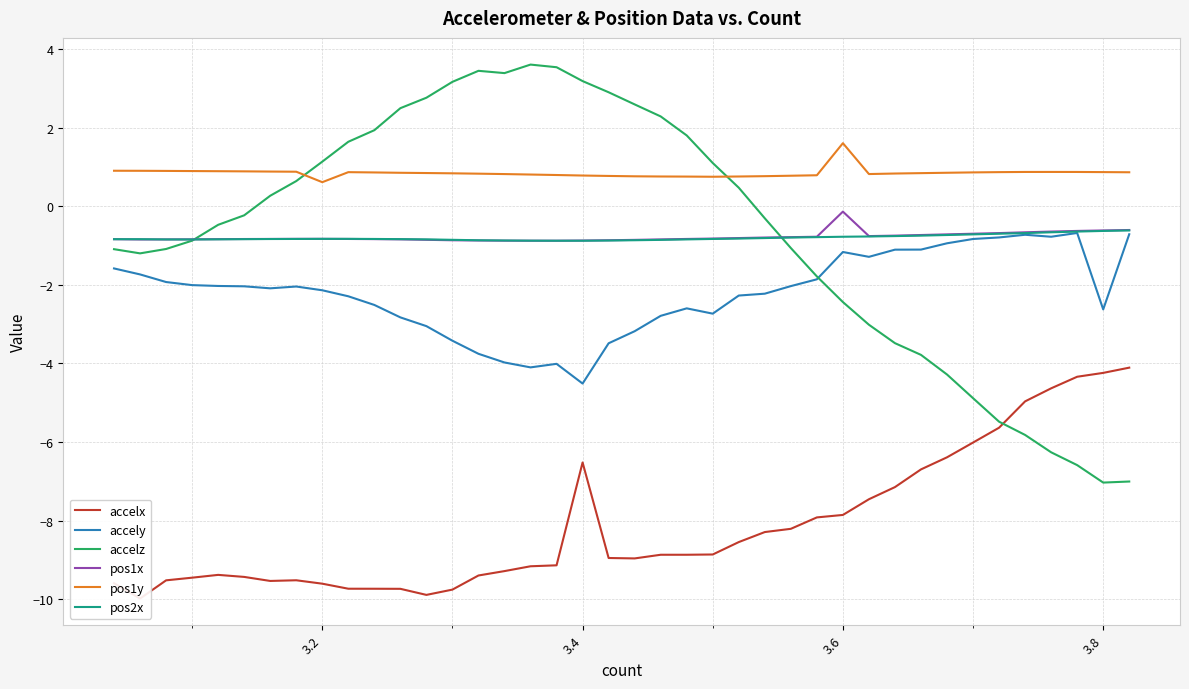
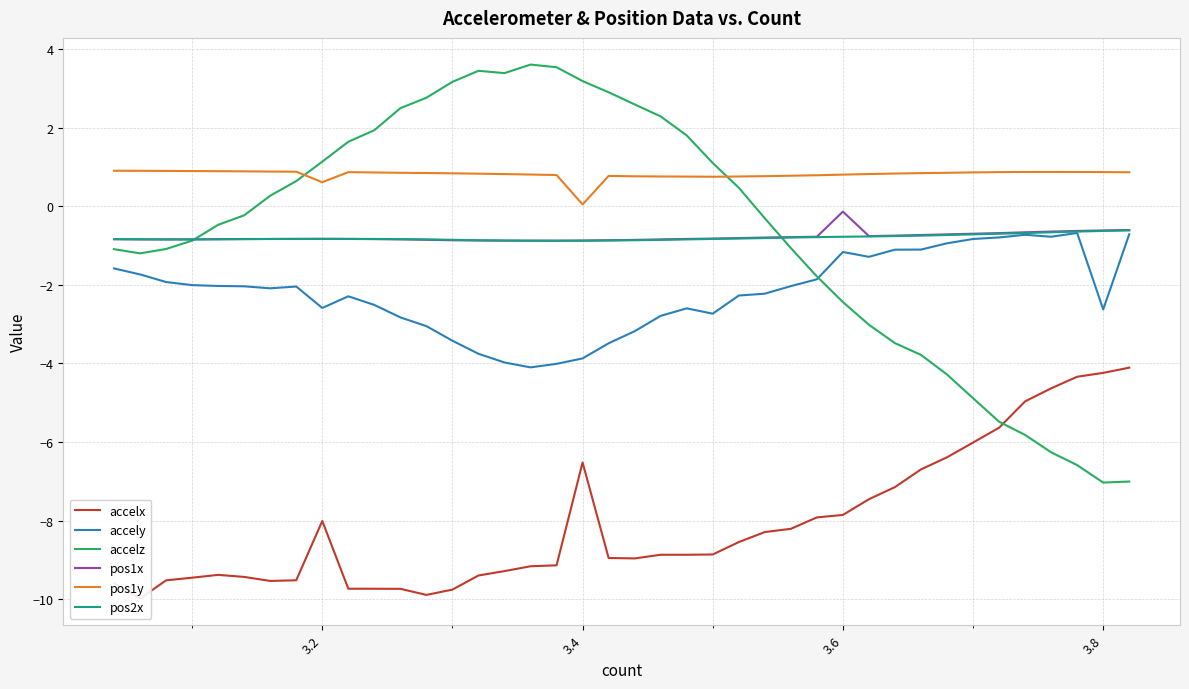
accelx, 3.2: -9.6 -> -8.0
accely, 3.2: -2.1 -> -2.6
accely, 3.4: -4.5 -> -3.9
pos1y, 3.4: 0.8 -> 0.0
pos1y, 3.6: 1.6 -> 0.8
